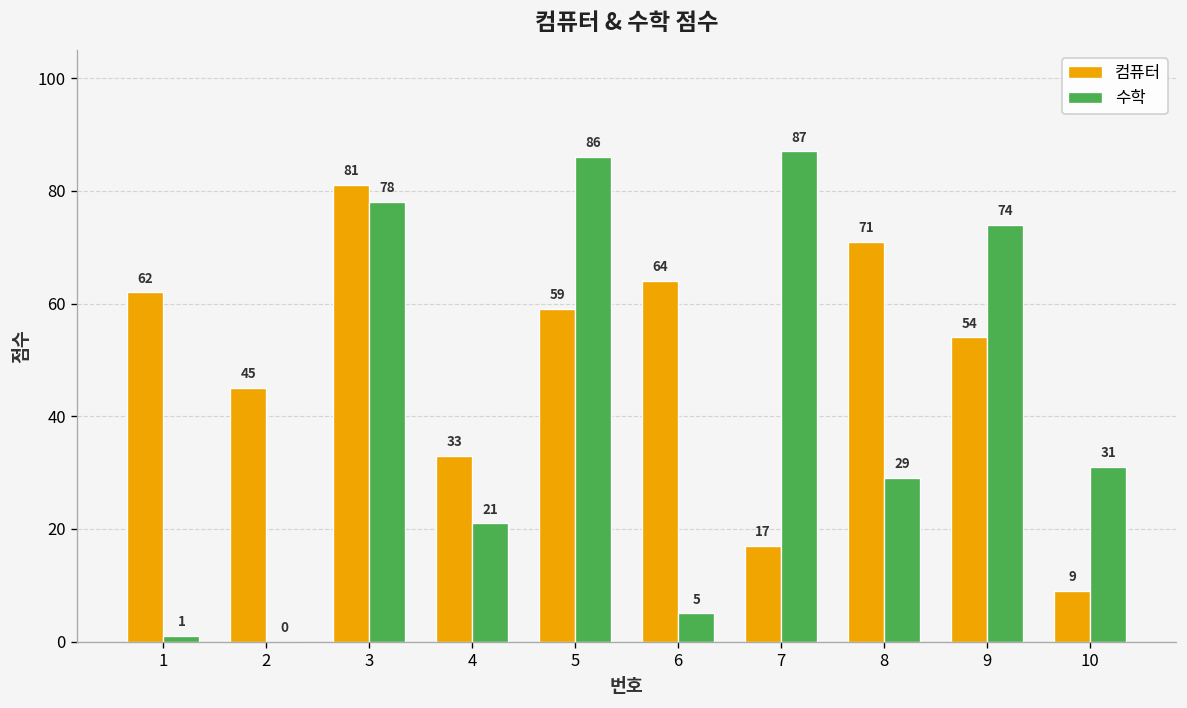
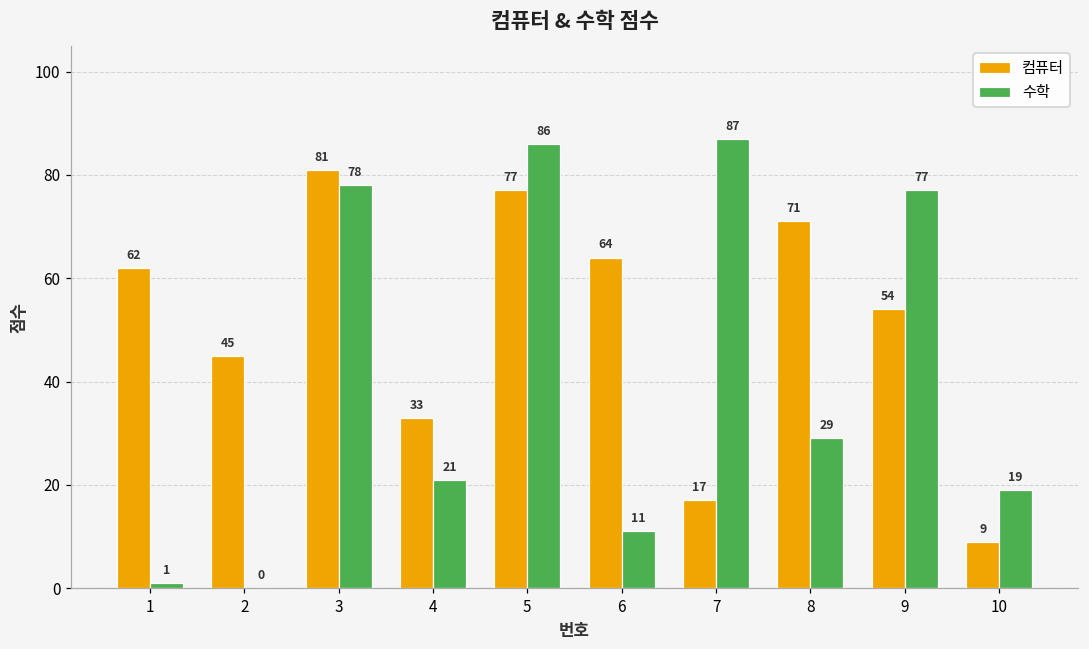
컴퓨터, 5: 59 -> 77
수학, 6: 5 -> 11
수학, 9: 74 -> 77
수학, 10: 31 -> 19
